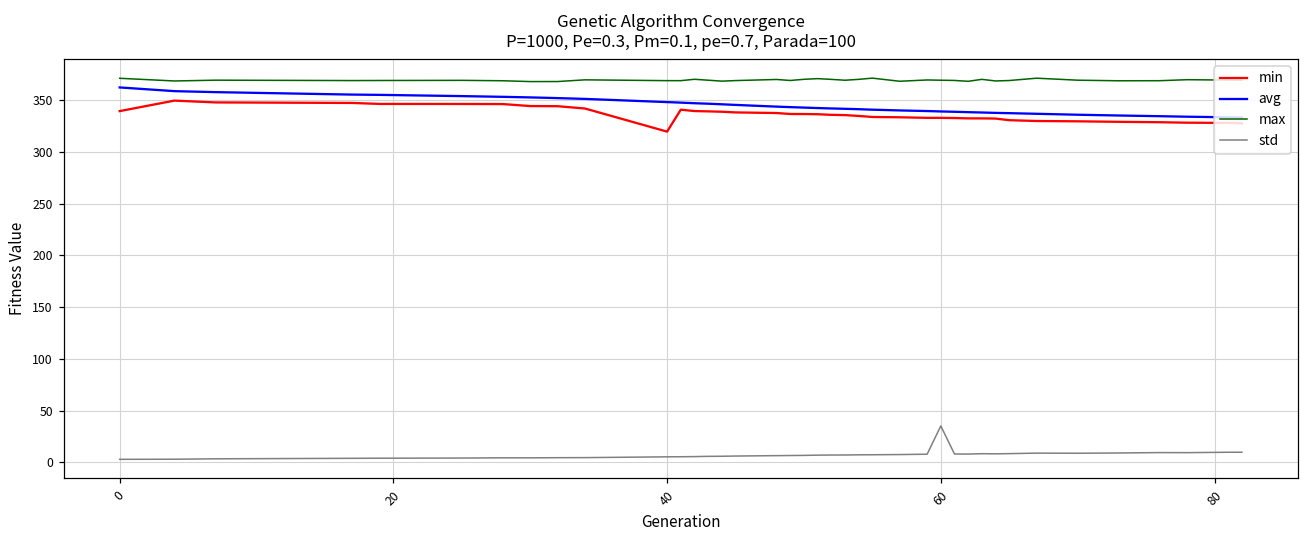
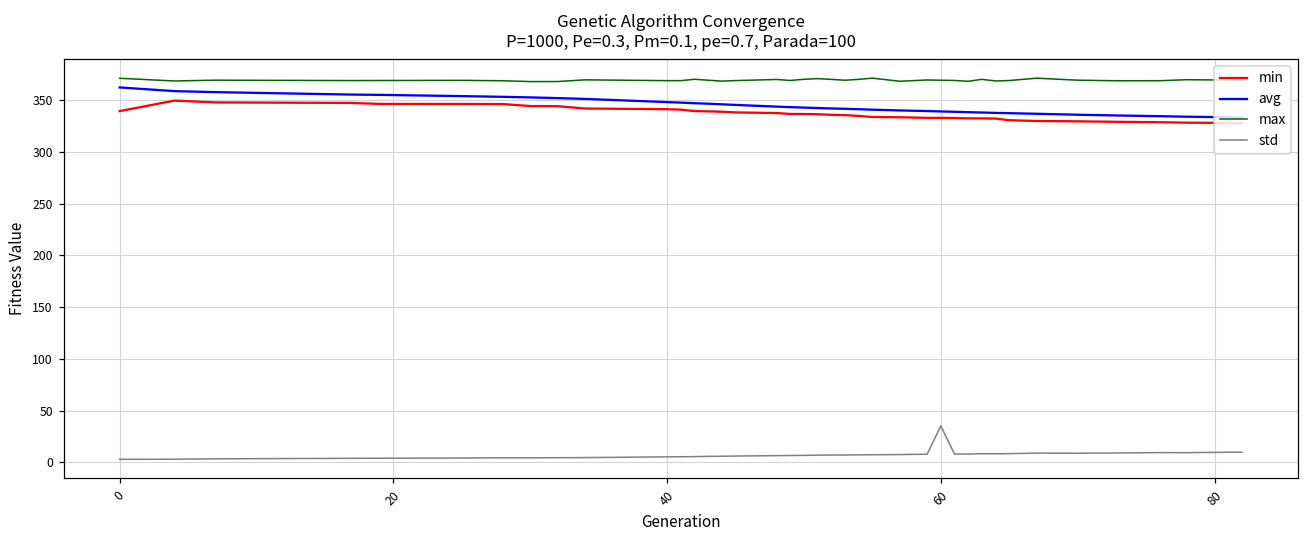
min, 40: 320 -> 340
